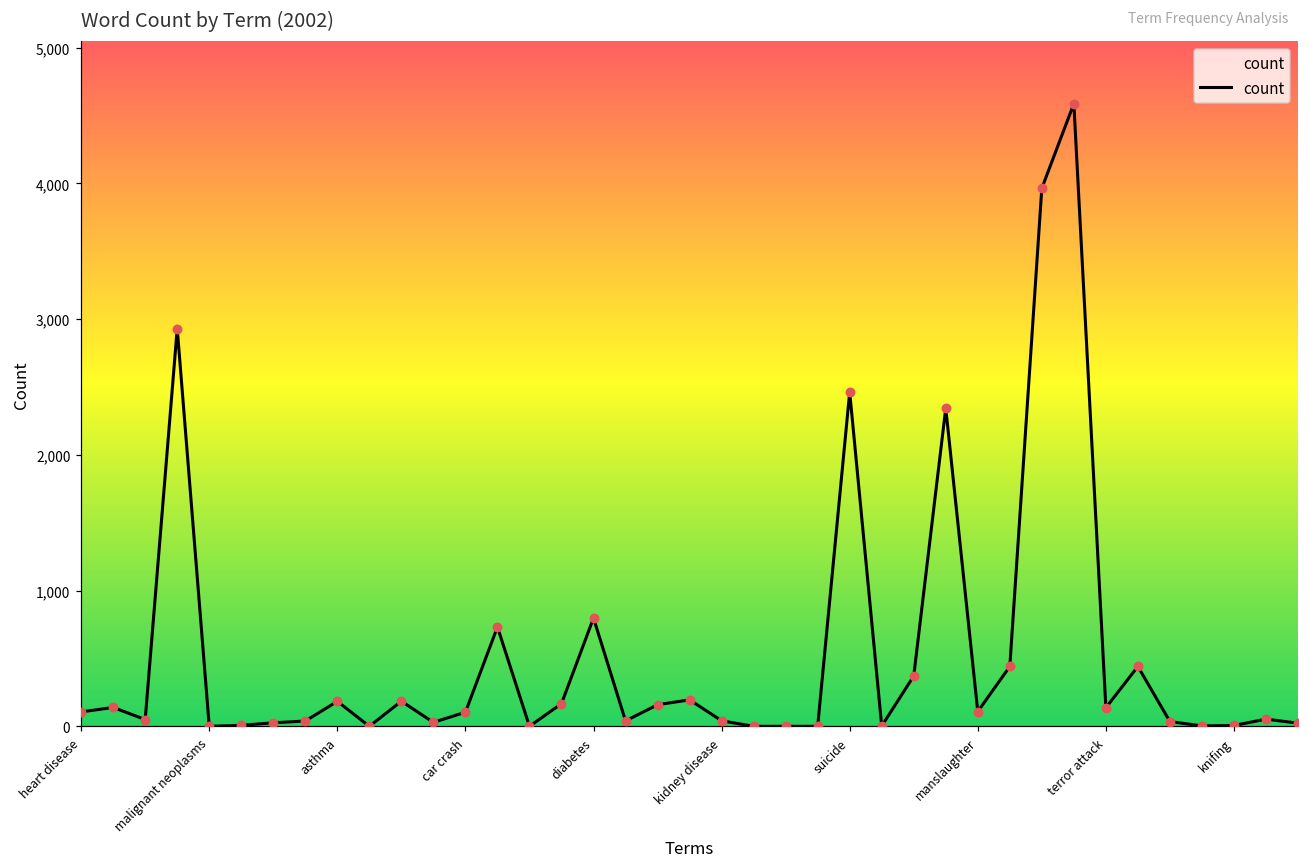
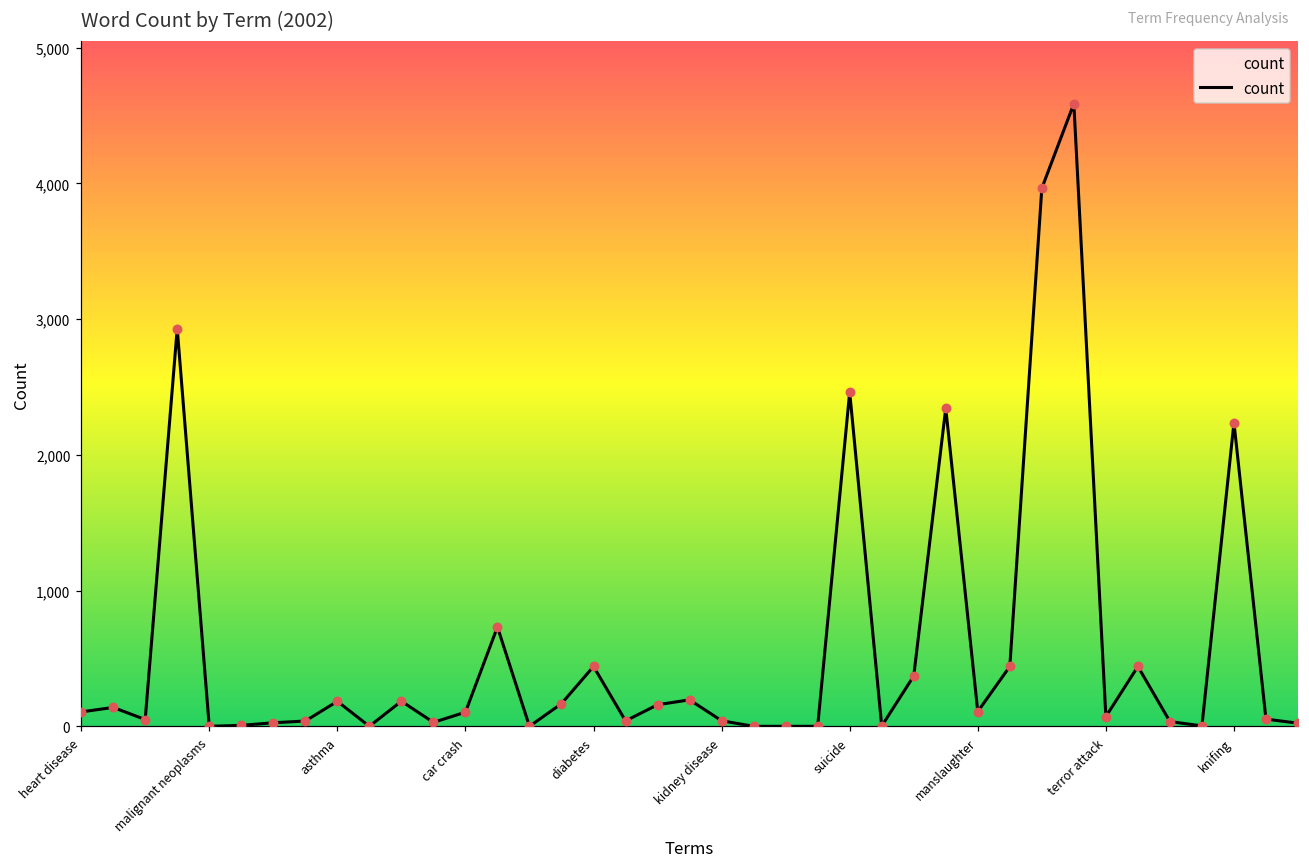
diabetes: 800 -> 440
terror attack: 140 -> 70
knifing: 10 -> 2,240
